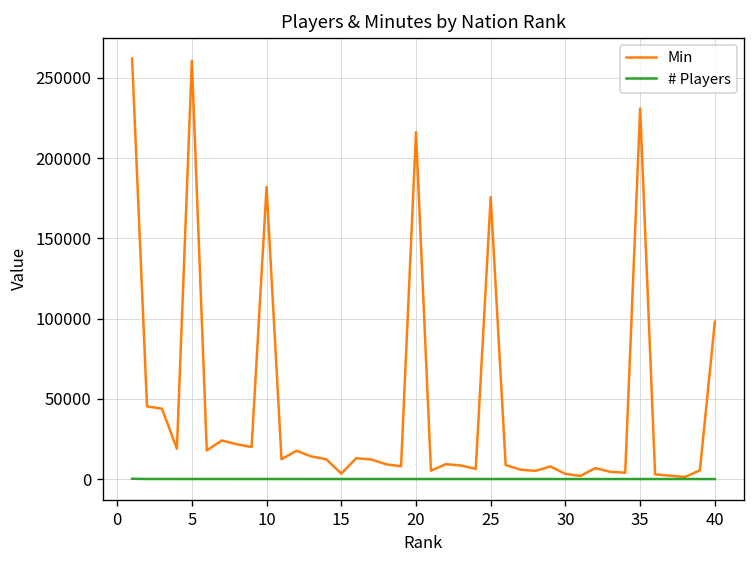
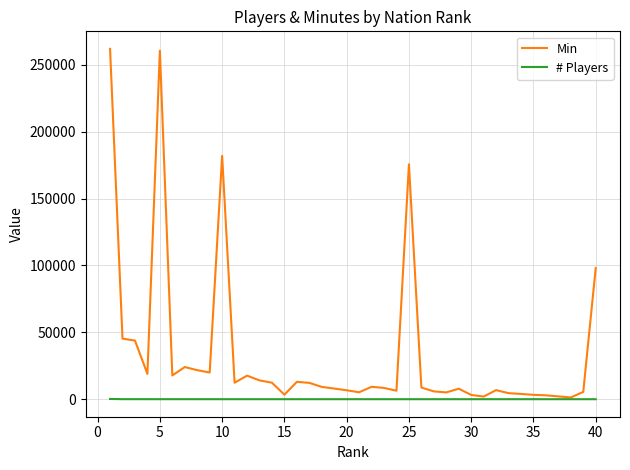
Min, 20: 216000 -> 7000
Min, 35: 231000 -> 3000
